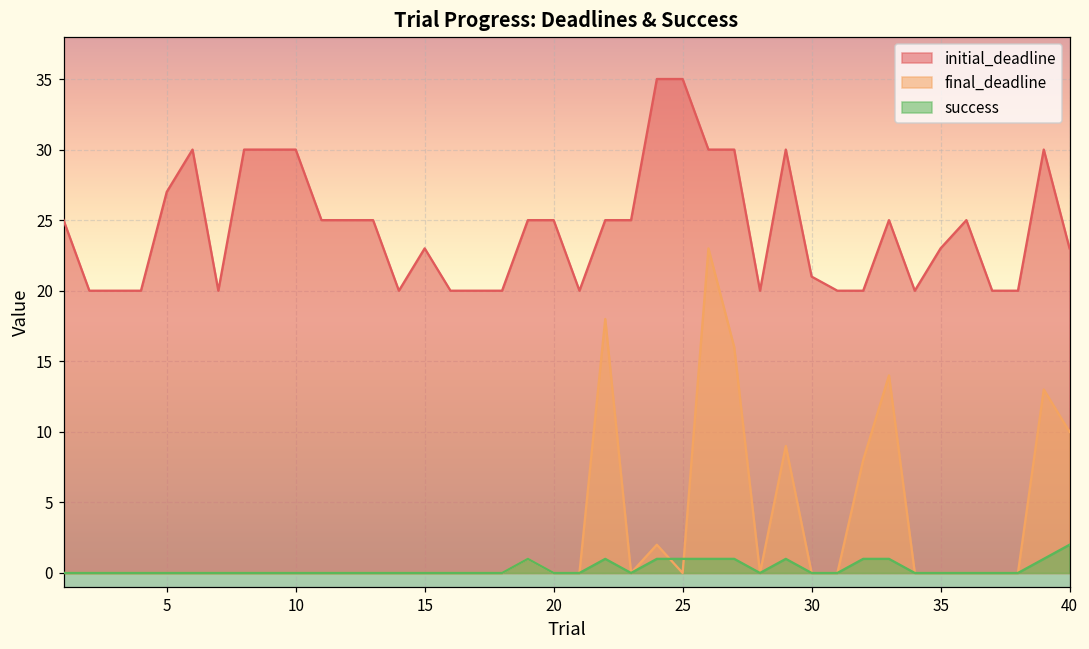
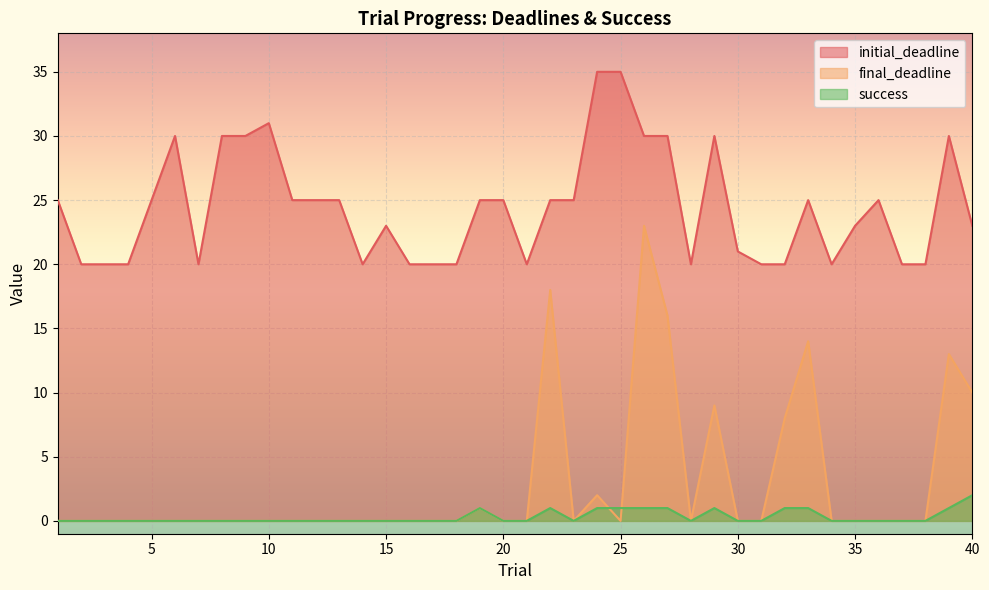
initial_deadline, 5: 27 -> 25
initial_deadline, 10: 30 -> 31
